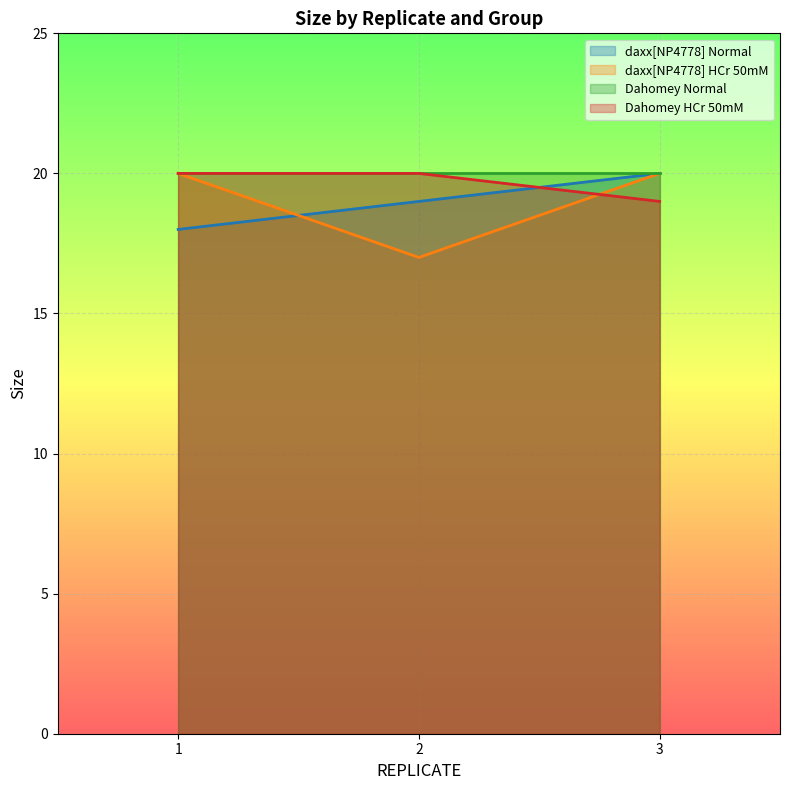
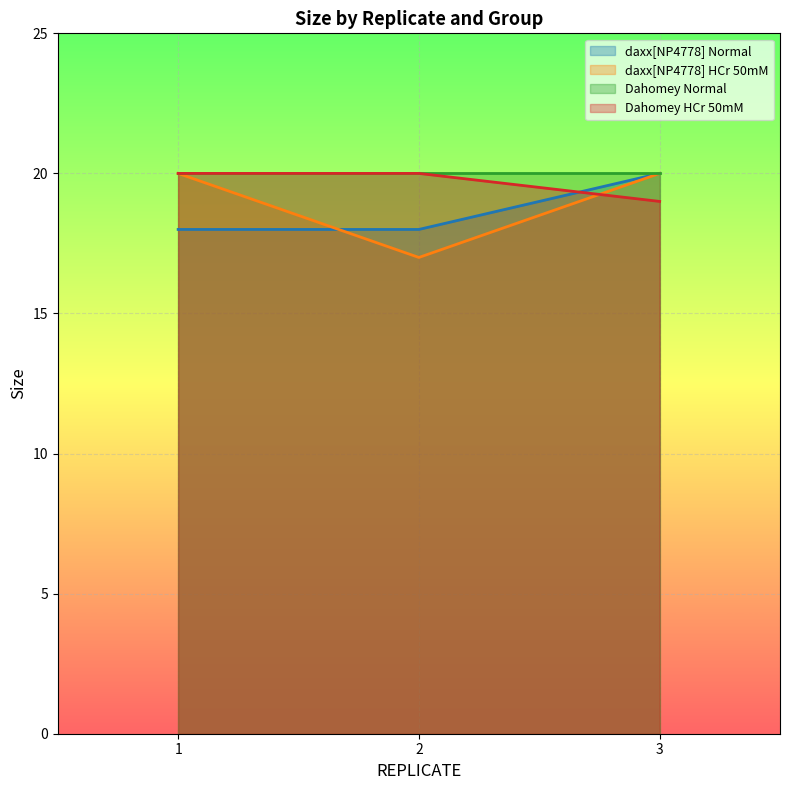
daxx[NP4778] Normal, 2: 19 -> 18
